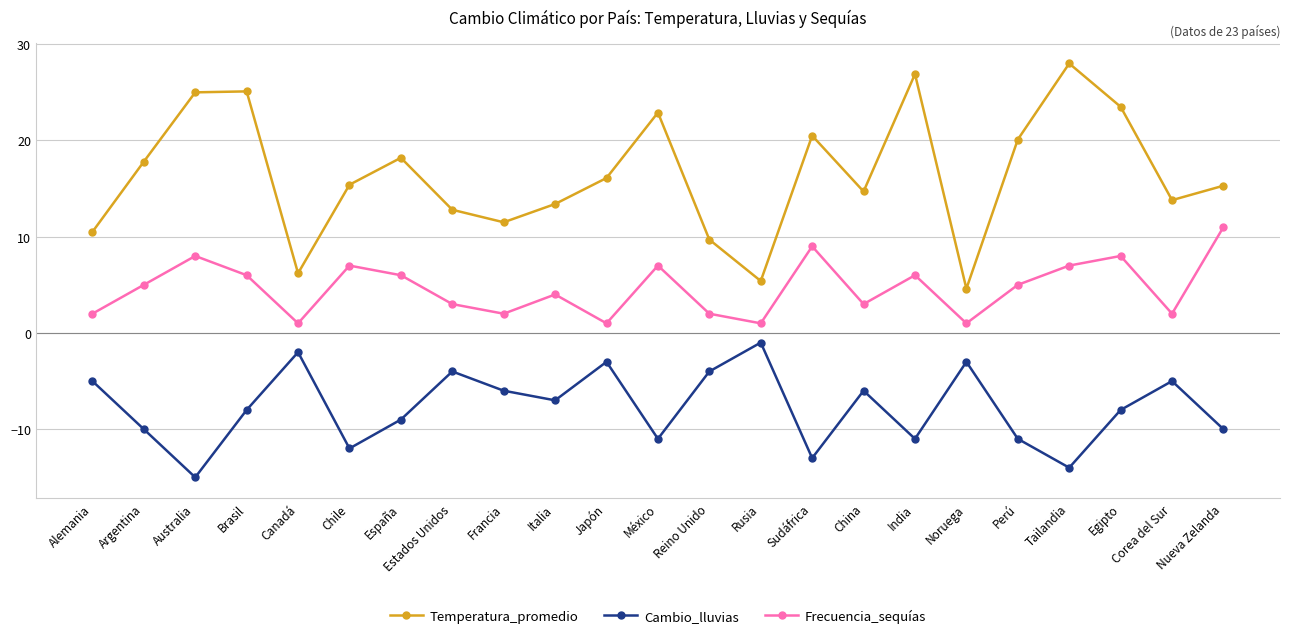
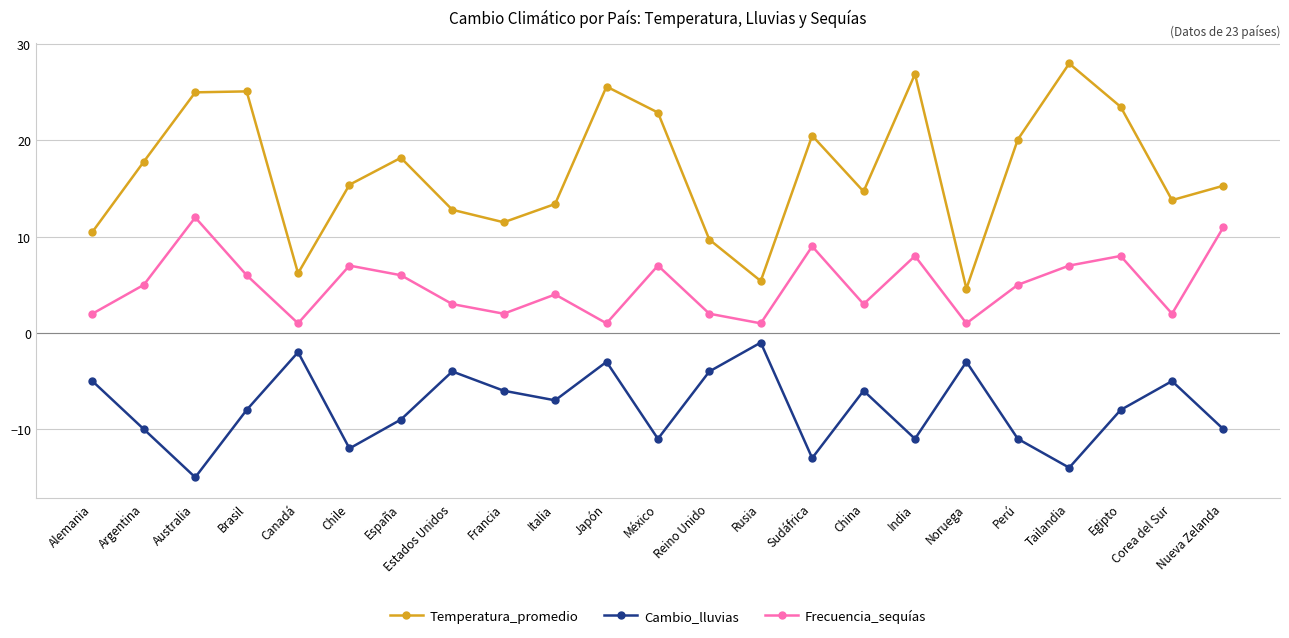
Frecuencia_sequías, Australia: 8 -> 12
Temperatura_promedio, Japón: 16 -> 26
Frecuencia_sequías, India: 6 -> 8
